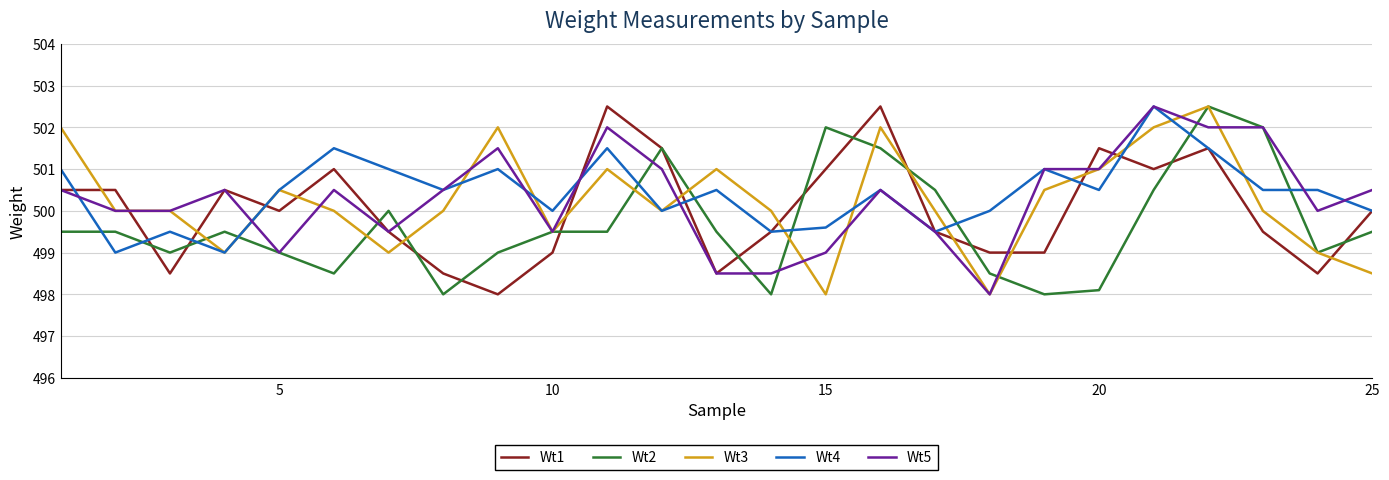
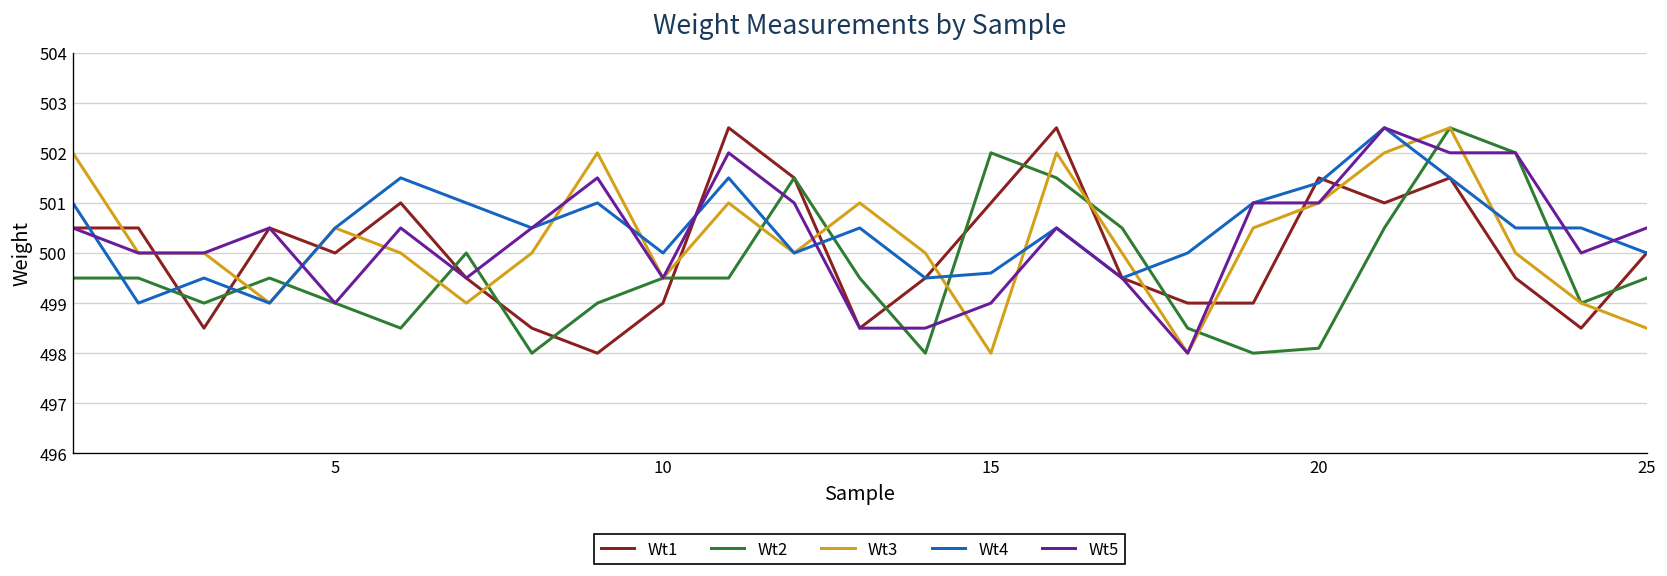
Wt4, 20: 500.5 -> 501.4
